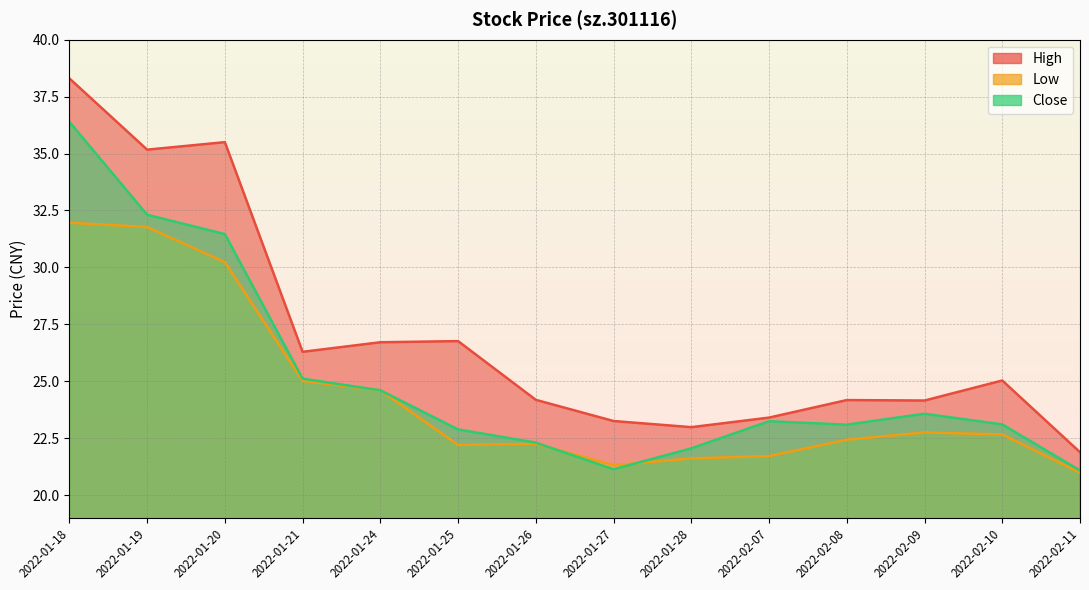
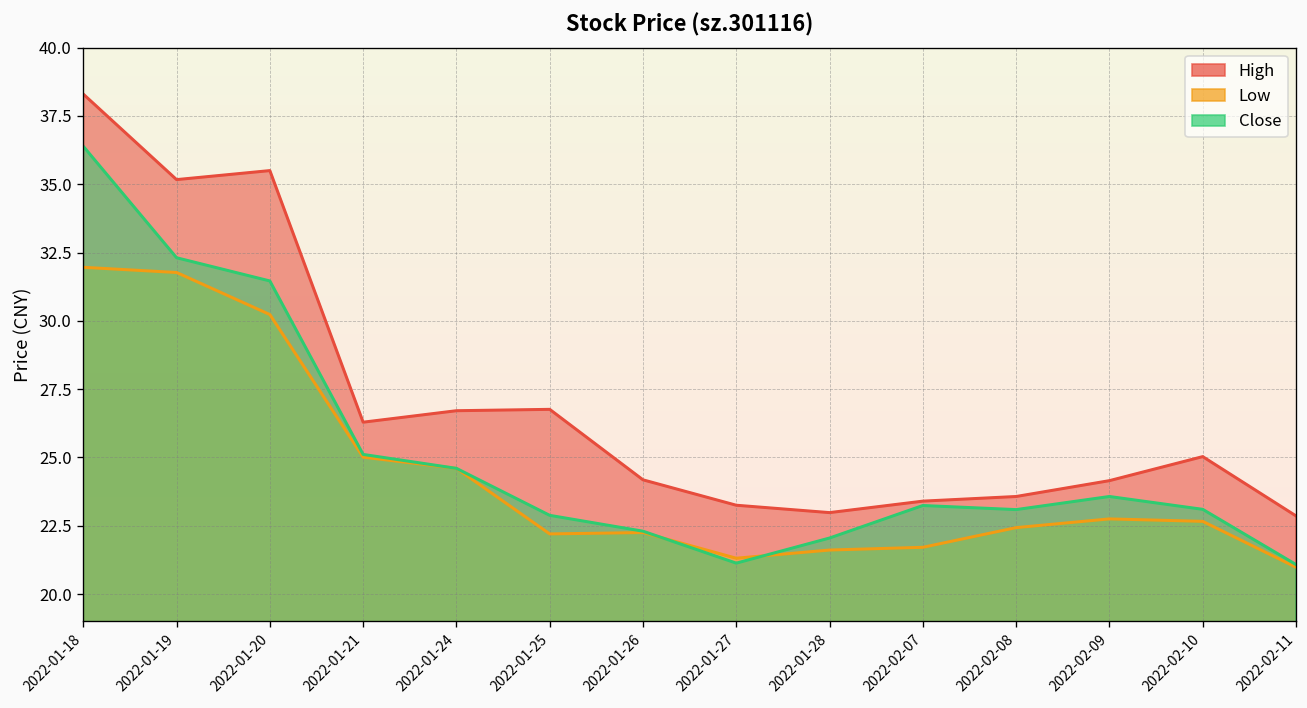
High, 2022-02-08: 24.2 -> 23.6
High, 2022-02-11: 21.9 -> 22.9
